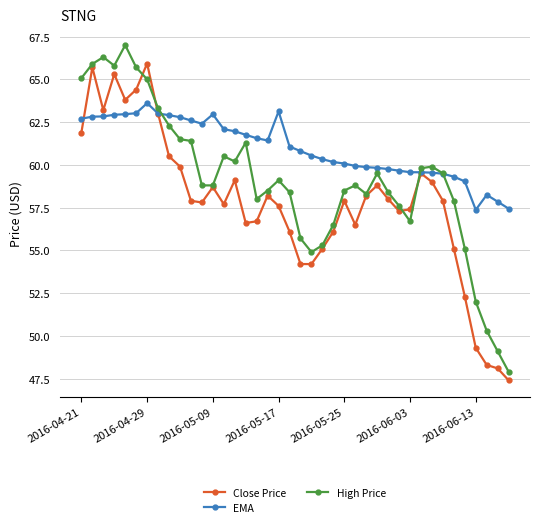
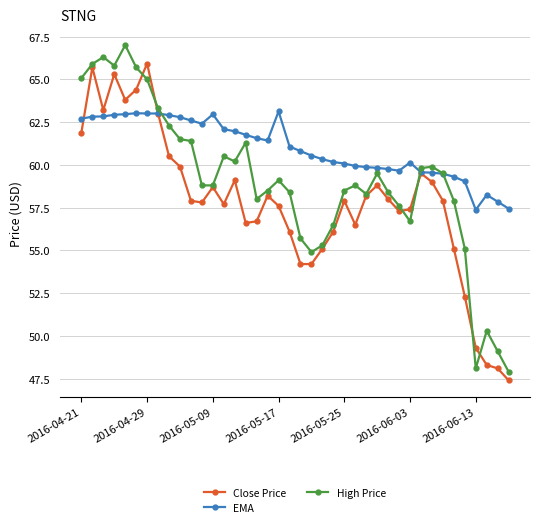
EMA, 2016-04-29: 63.6 -> 63.0
EMA, 2016-06-03: 59.6 -> 60.1
High Price, 2016-06-13: 52.0 -> 48.1
